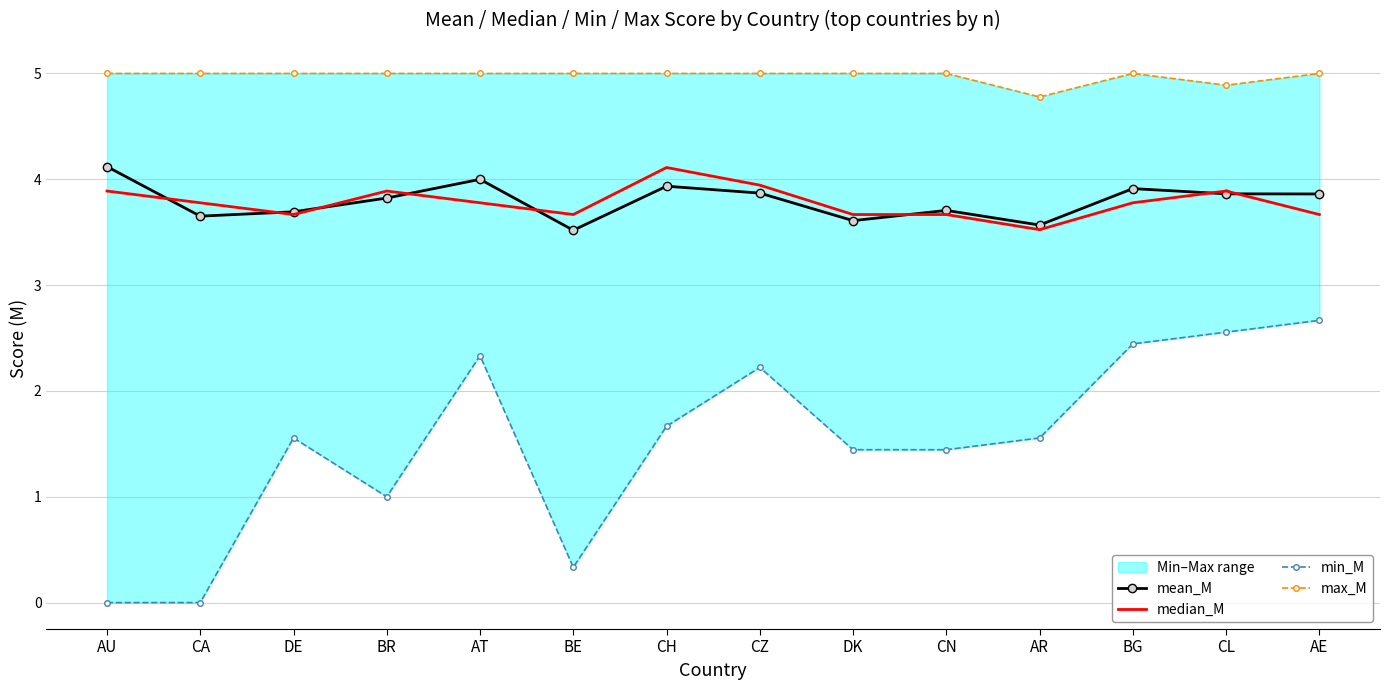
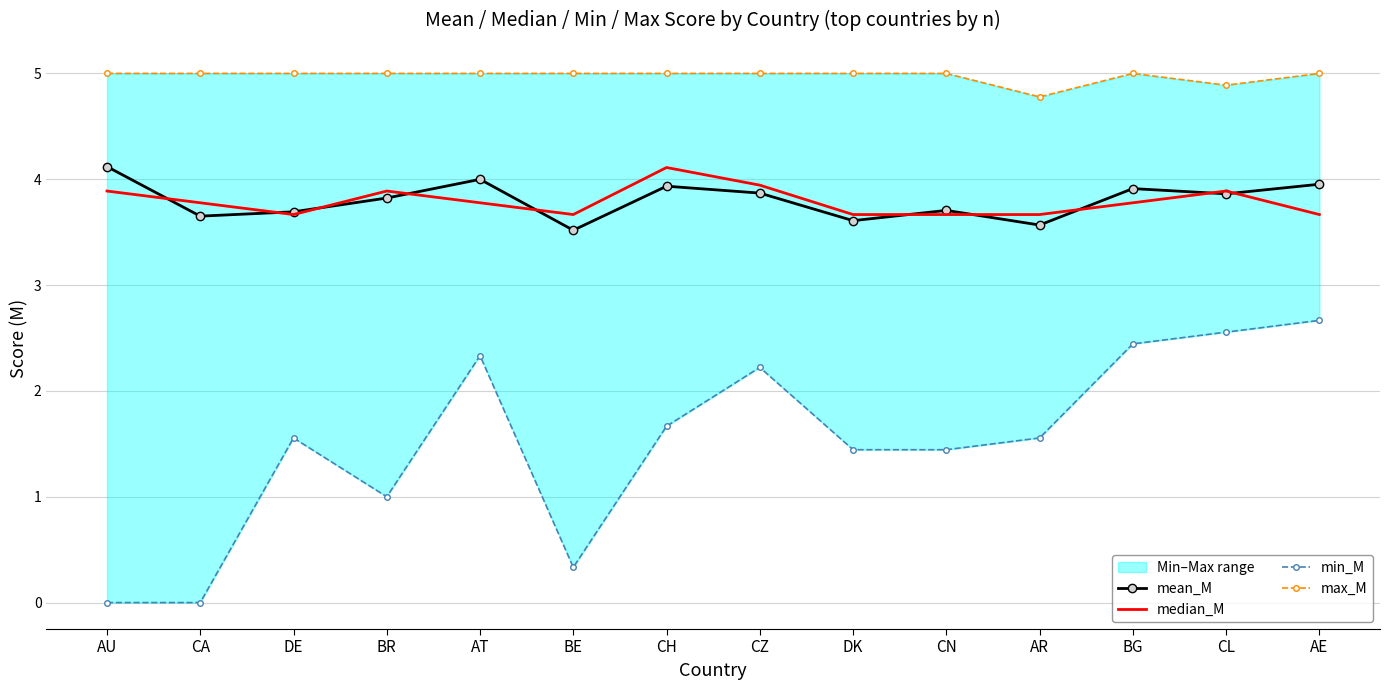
median_M, AR: 3.52 -> 3.67
mean_M, AE: 3.86 -> 3.95
